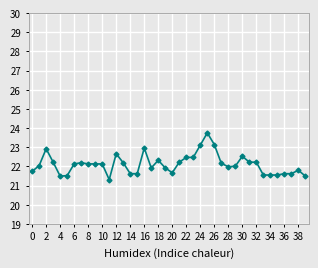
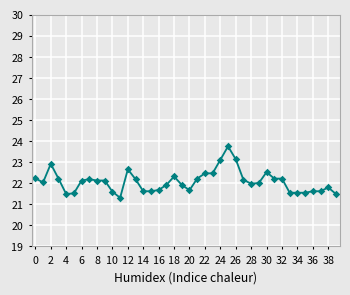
0: 21.7 -> 22.2
10: 22.1 -> 21.6
16: 23.0 -> 21.7
